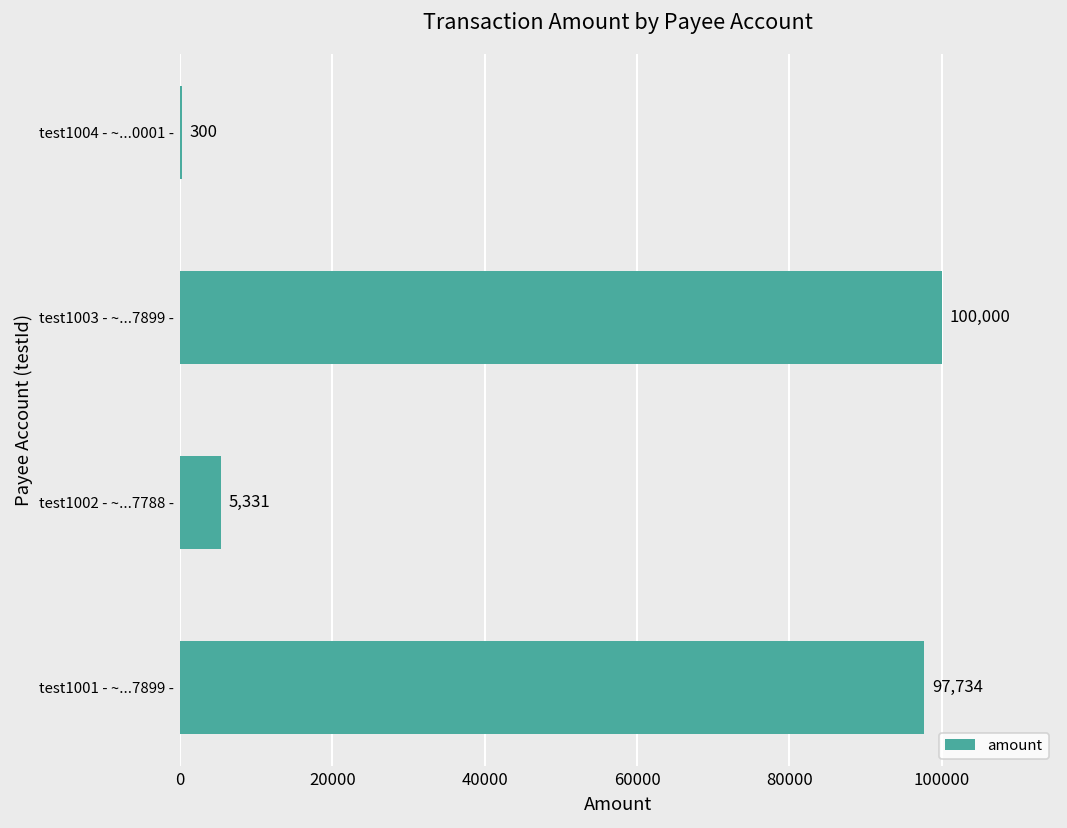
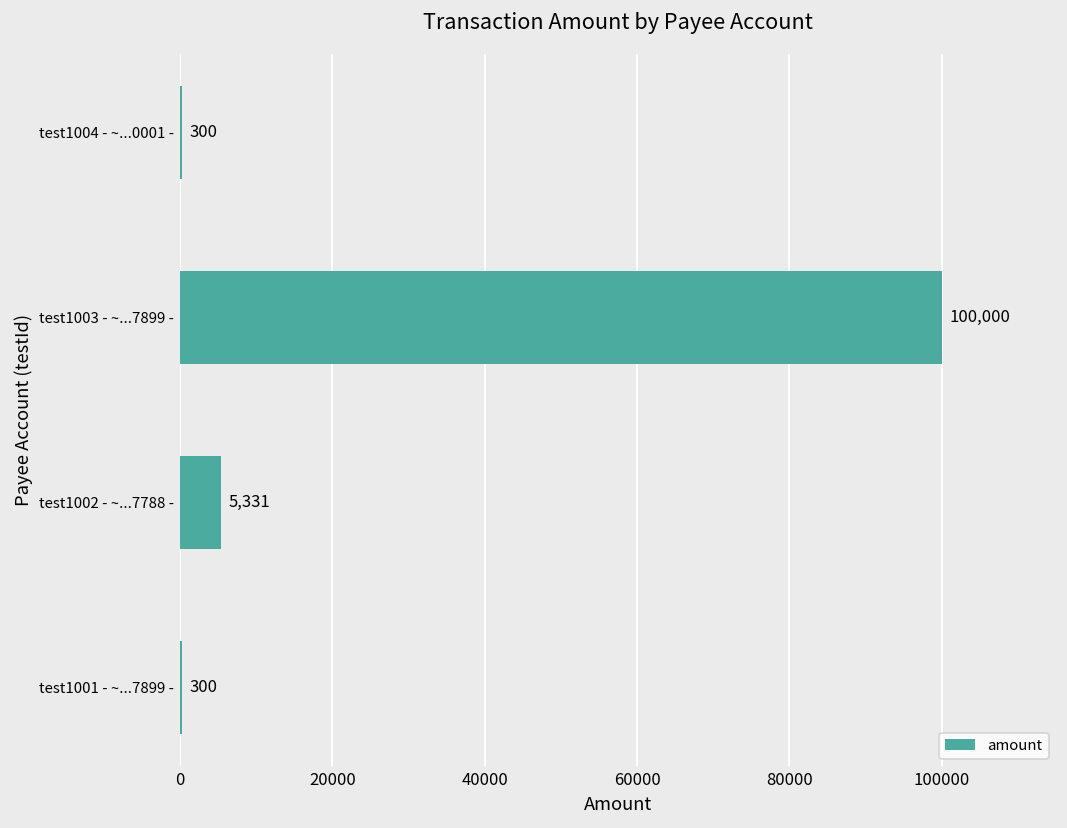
test1001 - ~...7899 -: 97,734 -> 300
